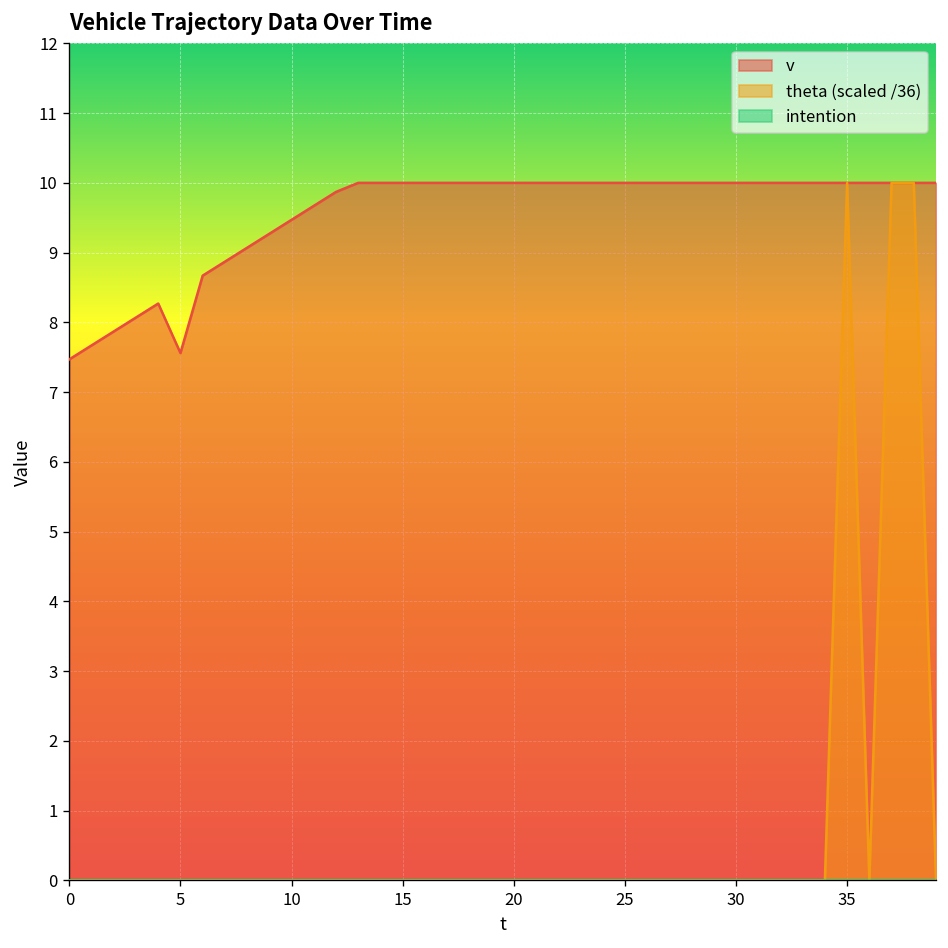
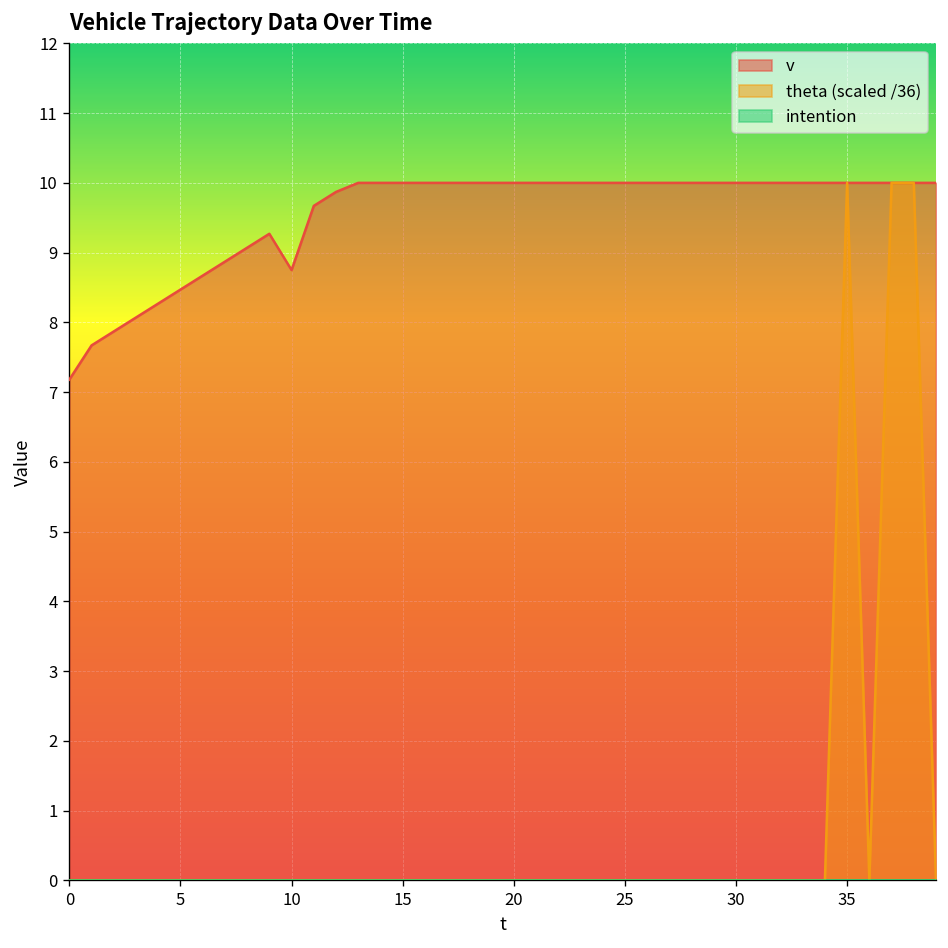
v, 0: 7.5 -> 7.2
v, 5: 7.6 -> 8.5
v, 10: 9.5 -> 8.8
